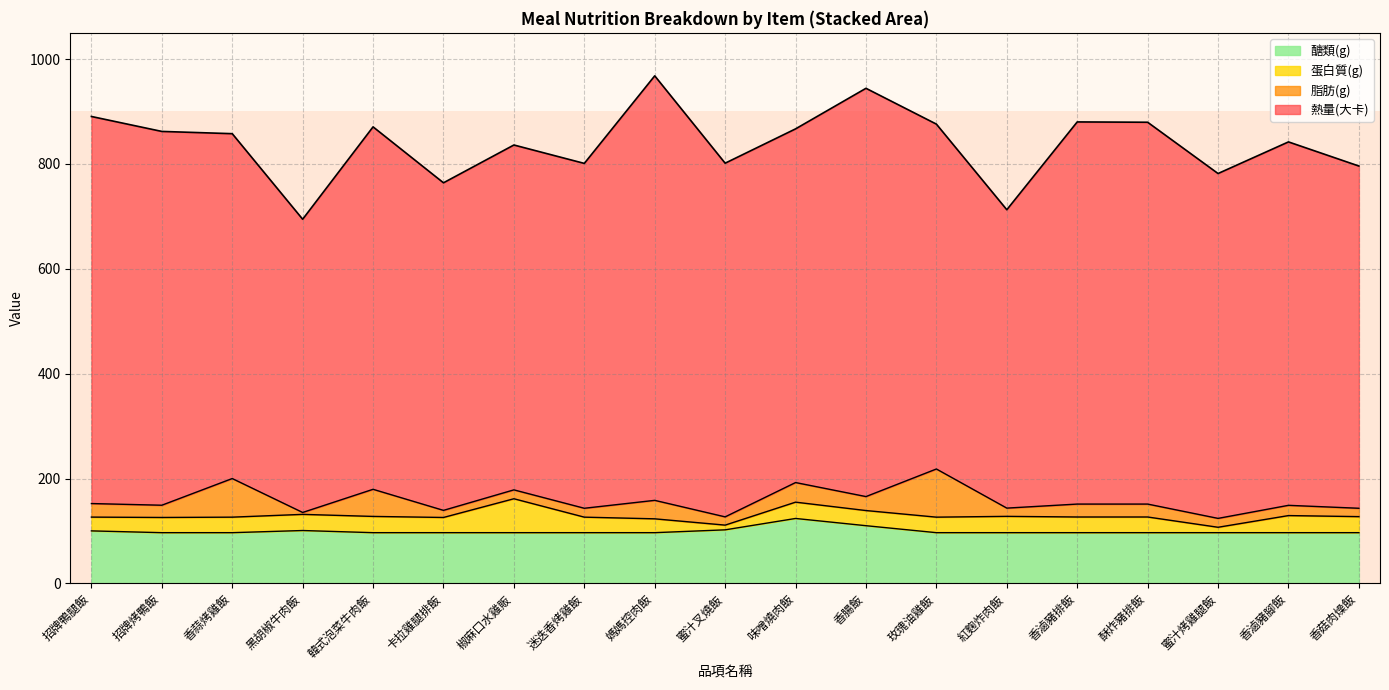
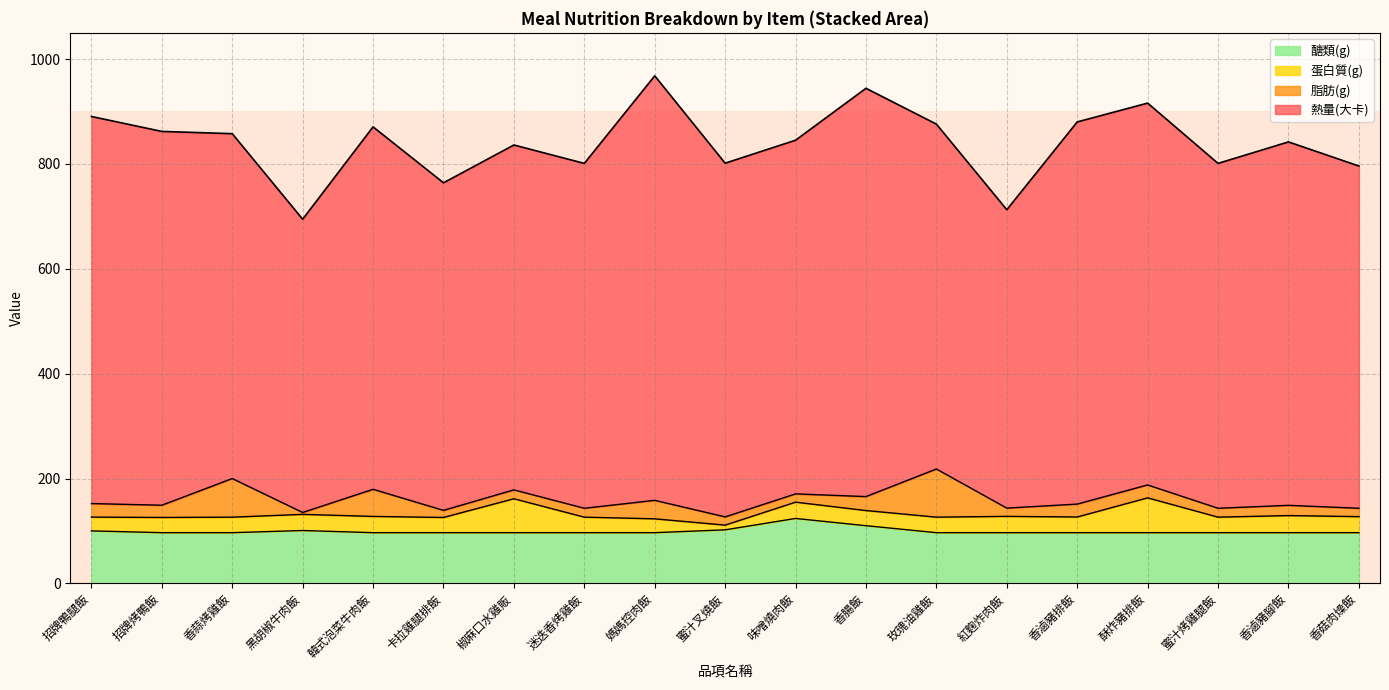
脂肪(g), 味噌燒肉飯: 40 -> 20
蛋白質(g), 酥炸豬排飯: 30 -> 70
蛋白質(g), 蜜汁烤雞腿飯: 10 -> 30
